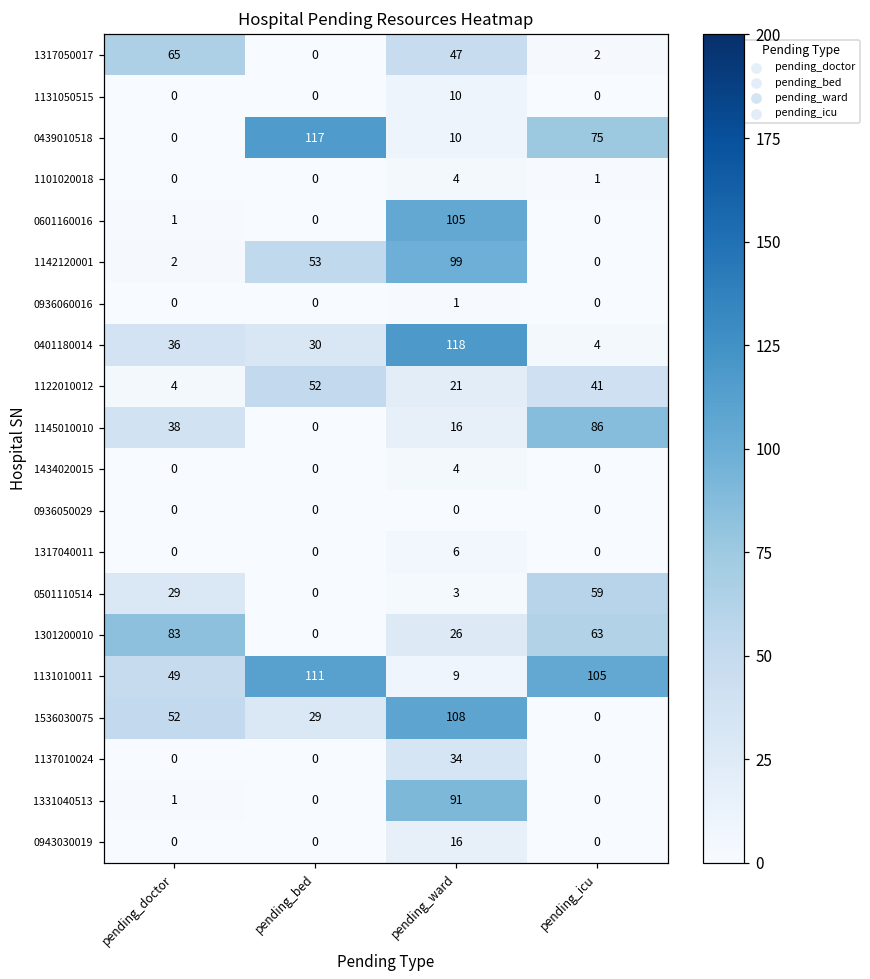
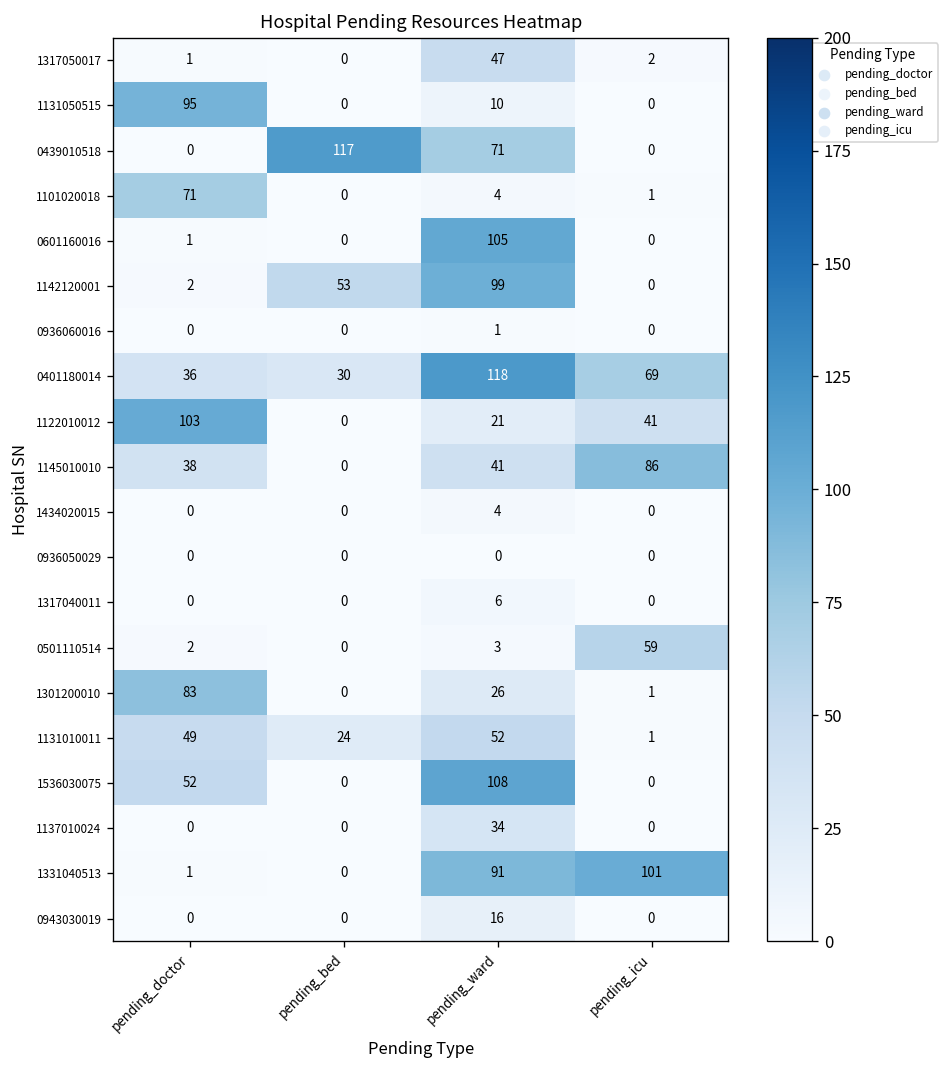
1317050017, pending_doctor: 65 -> 1
1131050515, pending_doctor: 0 -> 95
0439010518, pending_ward: 10 -> 71
0439010518, pending_icu: 75 -> 0
1101020018, pending_doctor: 0 -> 71
0401180014, pending_icu: 4 -> 69
1122010012, pending_doctor: 4 -> 103
1122010012, pending_bed: 52 -> 0
1145010010, pending_ward: 16 -> 41
0501110514, pending_doctor: 29 -> 2
1301200010, pending_icu: 63 -> 1
1131010011, pending_bed: 111 -> 24
1131010011, pending_ward: 9 -> 52
1131010011, pending_icu: 105 -> 1
1536030075, pending_bed: 29 -> 0
1331040513, pending_icu: 0 -> 101
